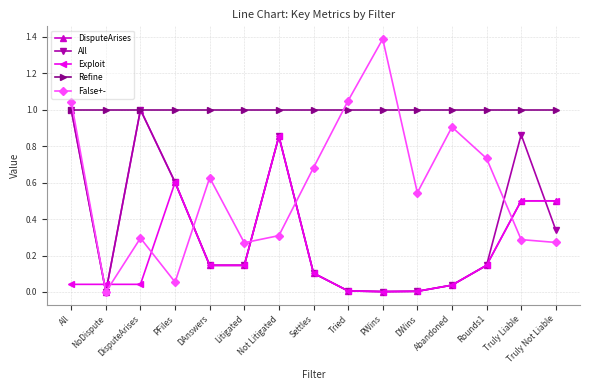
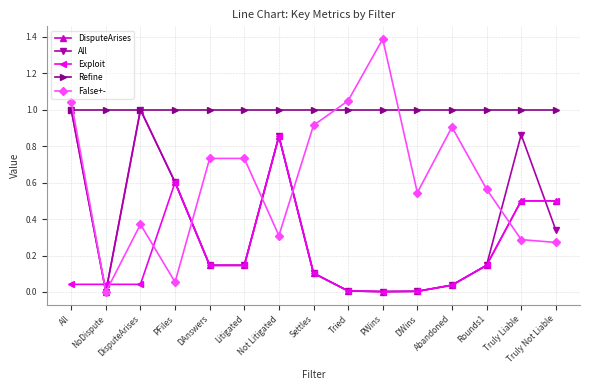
False+-, DisputeArises: 0.30 -> 0.37
False+-, DAnswers: 0.63 -> 0.73
False+-, Litigated: 0.27 -> 0.73
False+-, Settles: 0.68 -> 0.91
False+-, Rounds1: 0.73 -> 0.56
